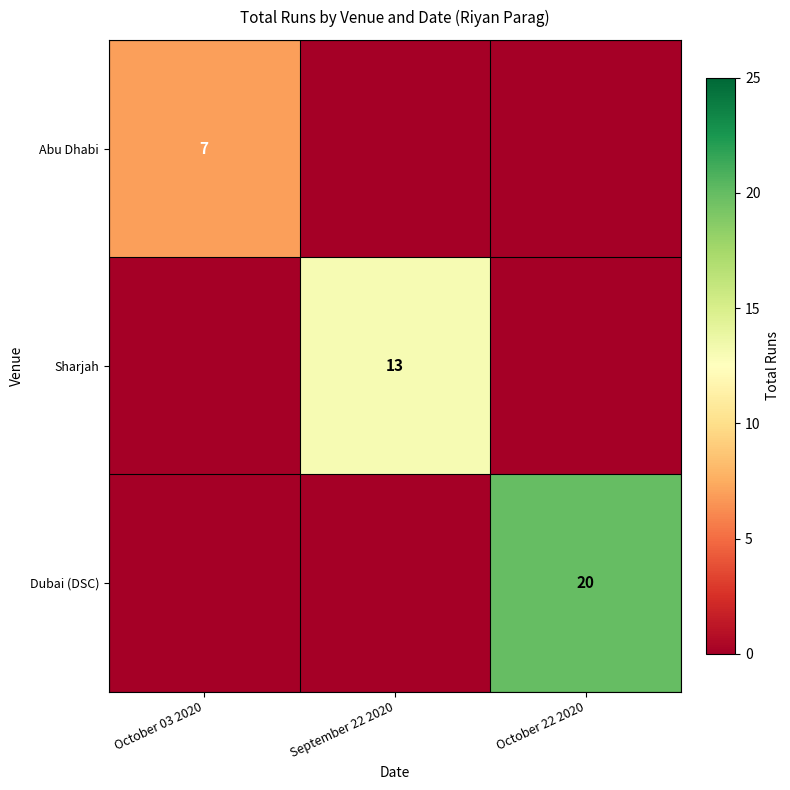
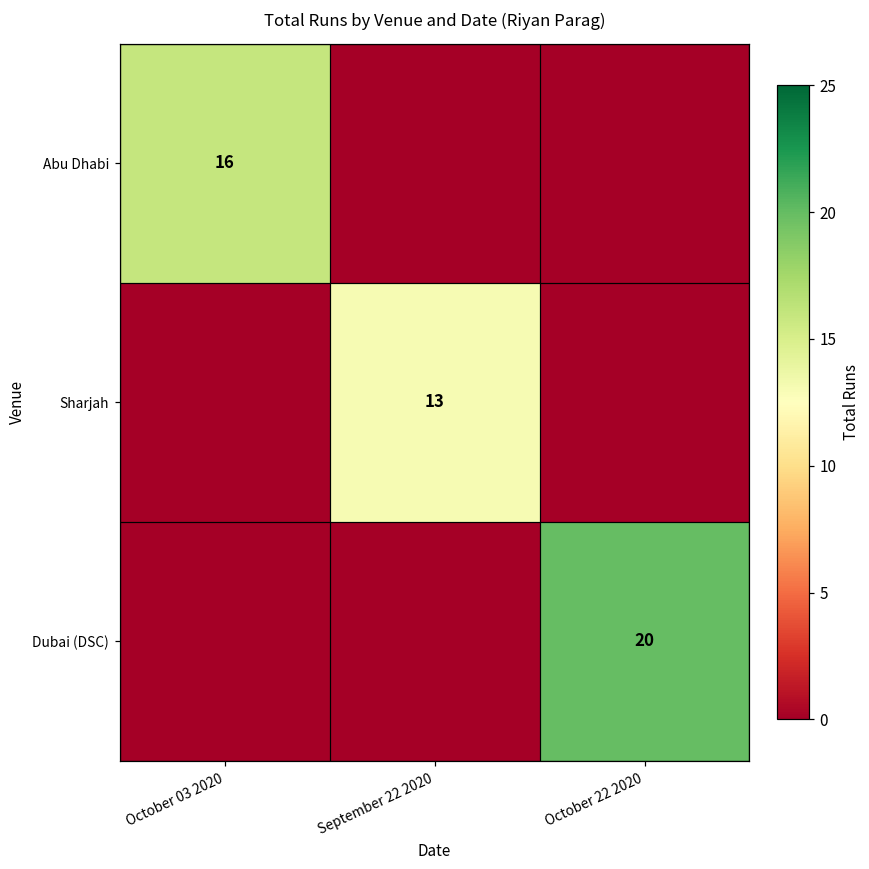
Abu Dhabi, October 03 2020: 7 -> 16
